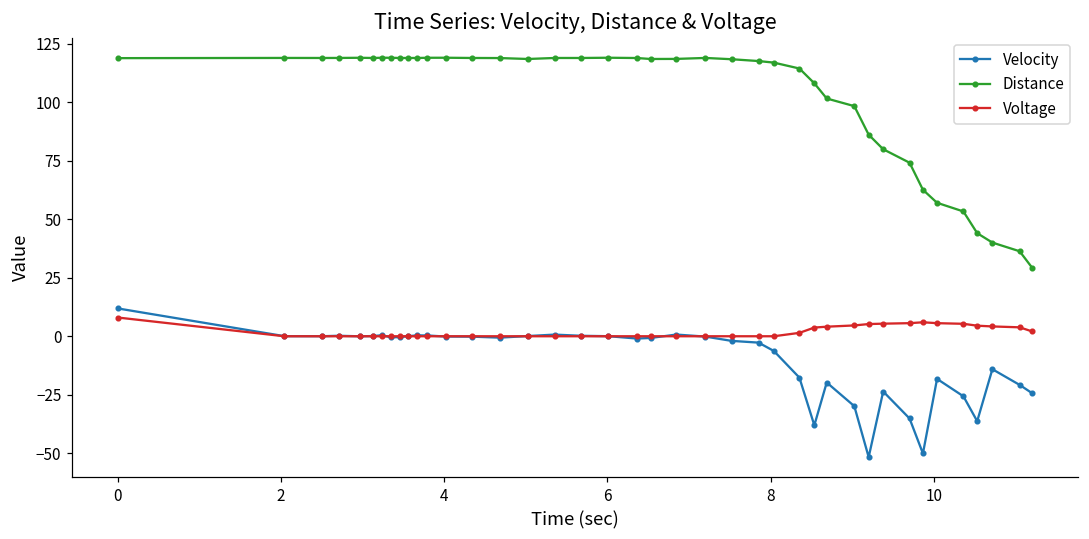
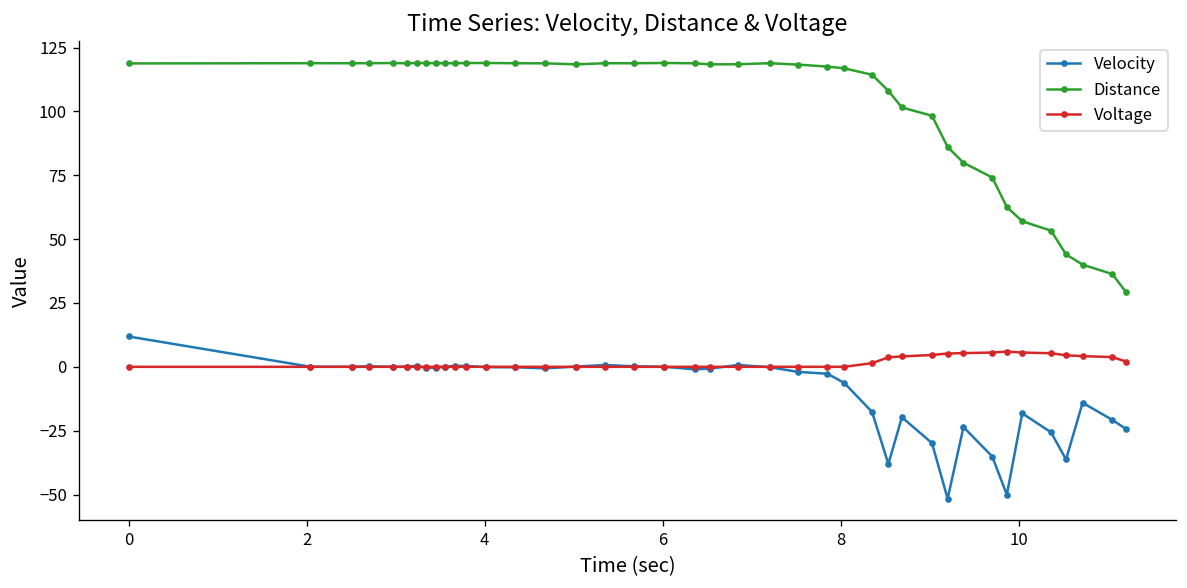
Voltage, 0: 8 -> 0
